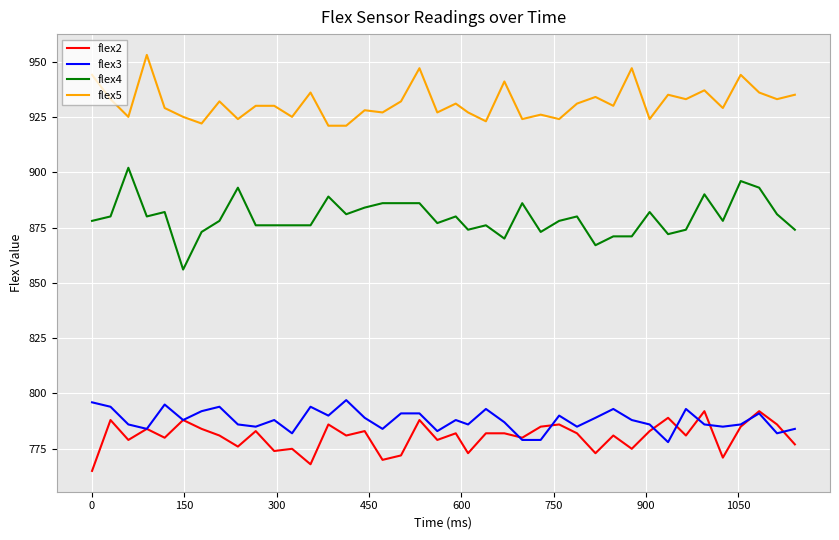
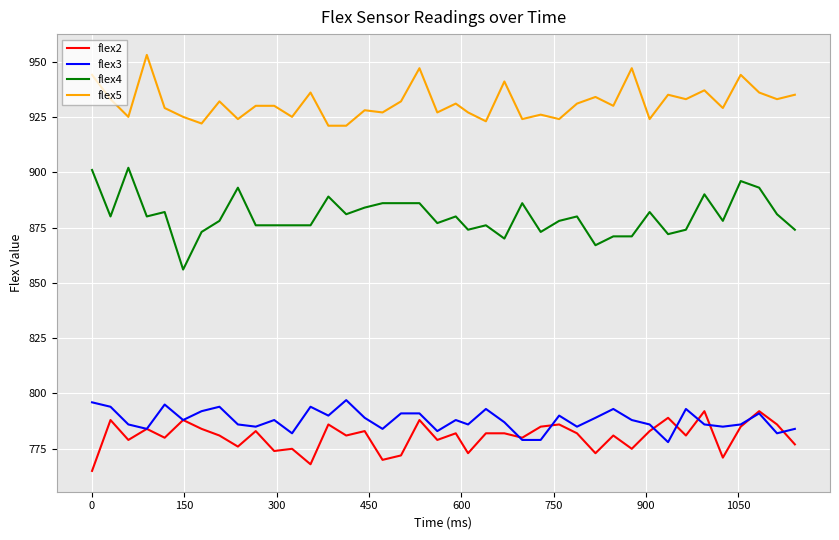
flex4, 0: 878 -> 901
